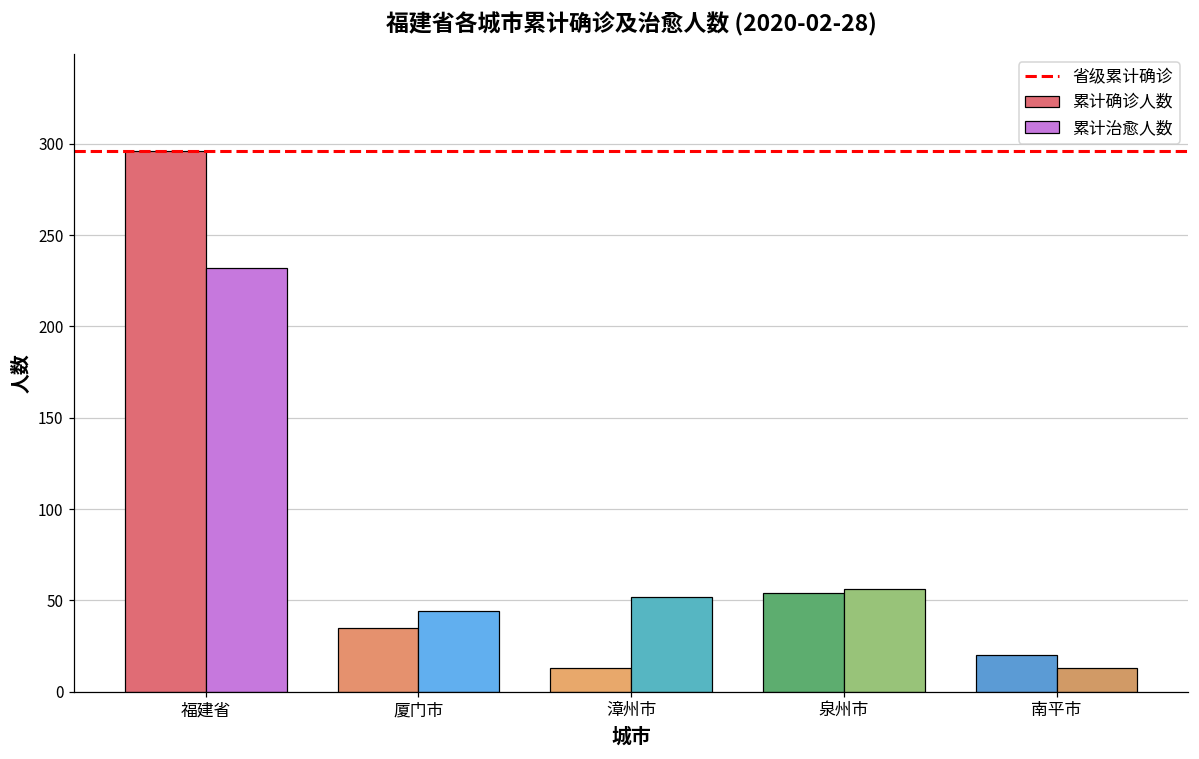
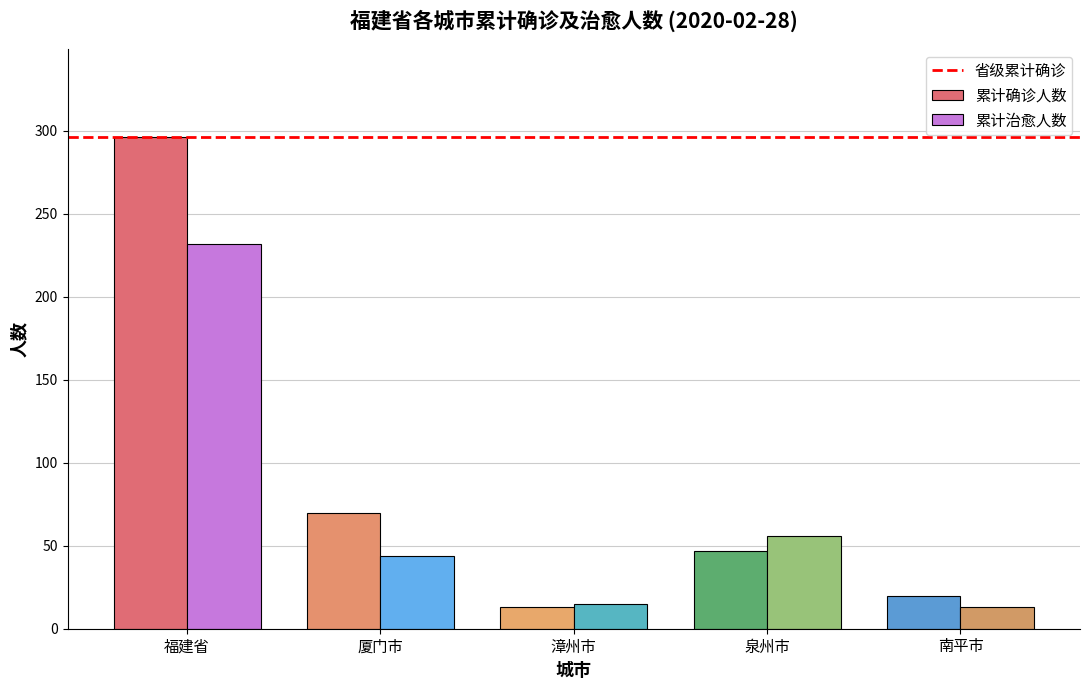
累计确诊人数, 厦门市: 35 -> 70
累计治愈人数, 漳州市: 52 -> 15
累计确诊人数, 泉州市: 54 -> 47
